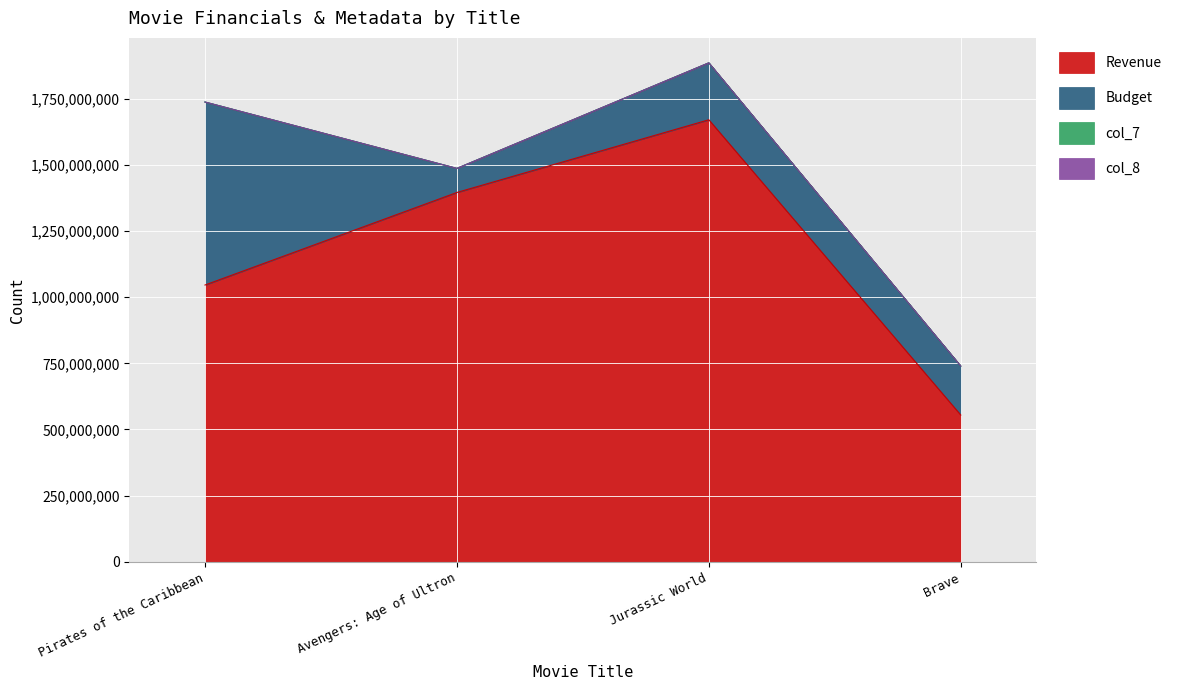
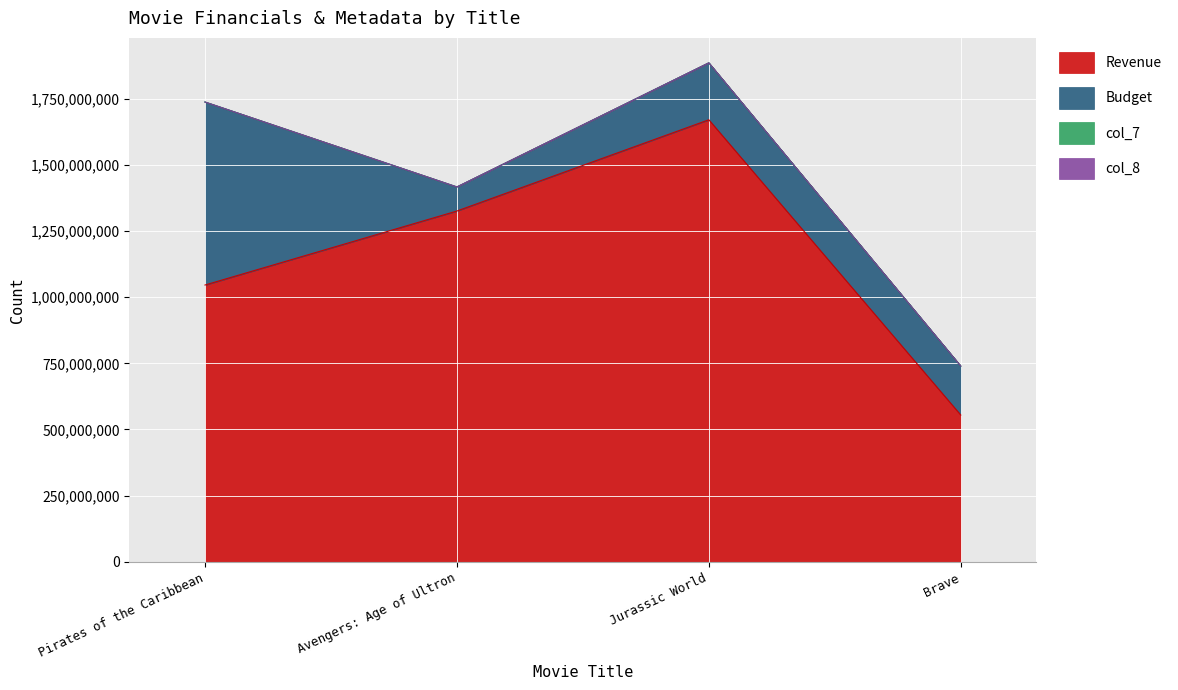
Revenue, Avengers: Age of Ultron: 1,400,000,000 -> 1,330,000,000
